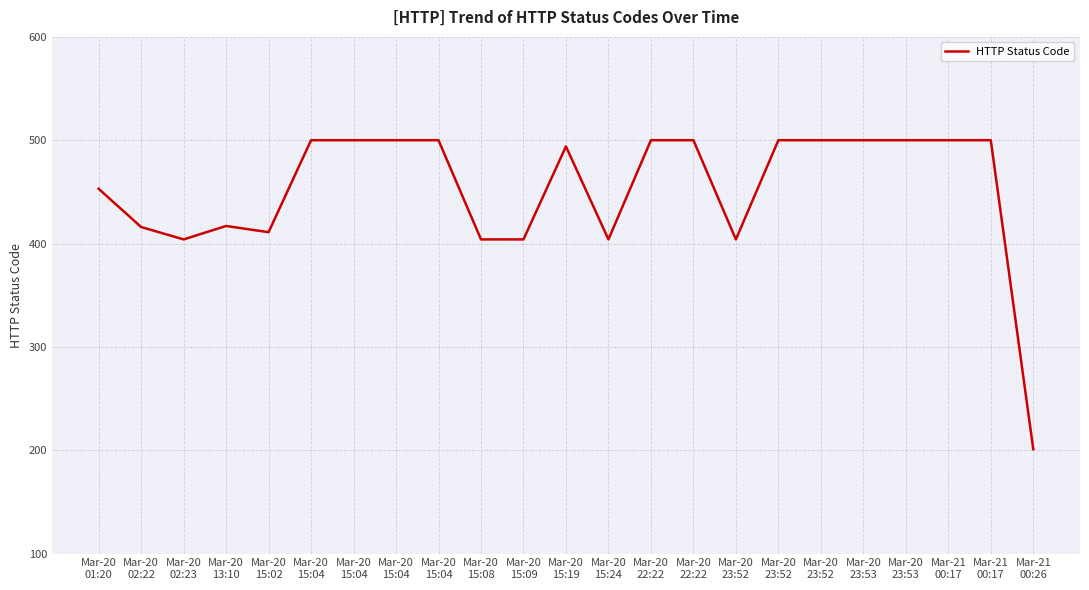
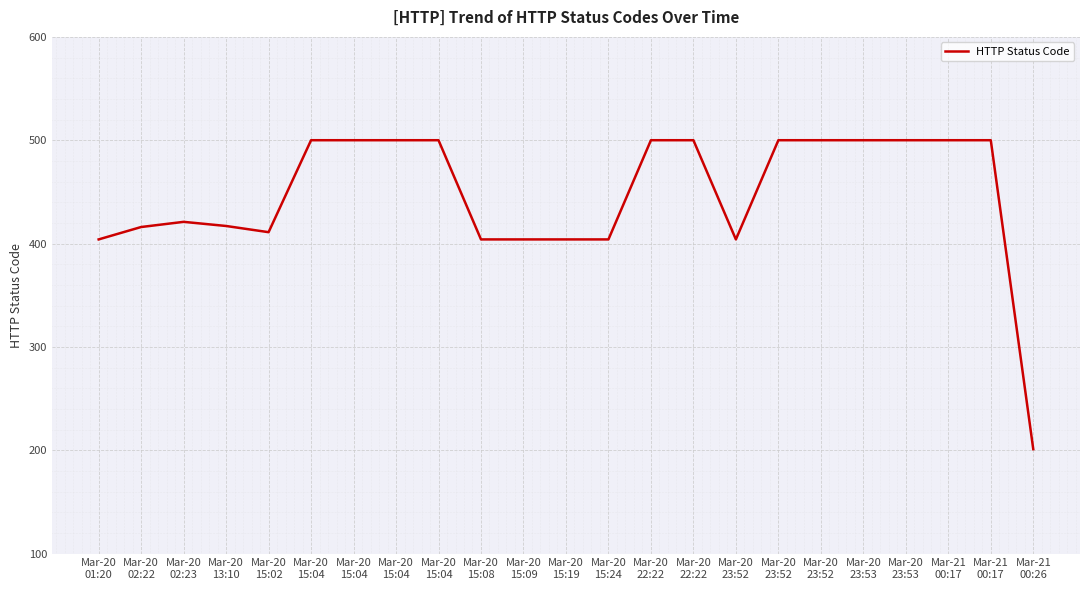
Mar-20 01:20: 453 -> 404
Mar-20 02:23: 404 -> 421
Mar-20 15:19: 494 -> 404
